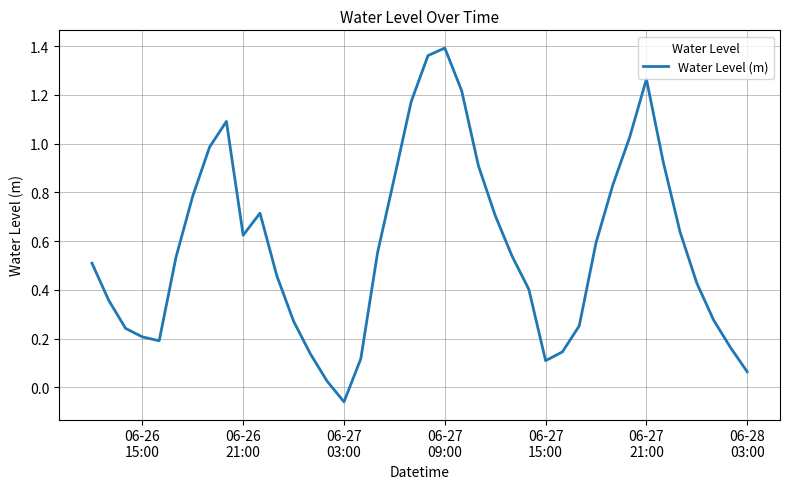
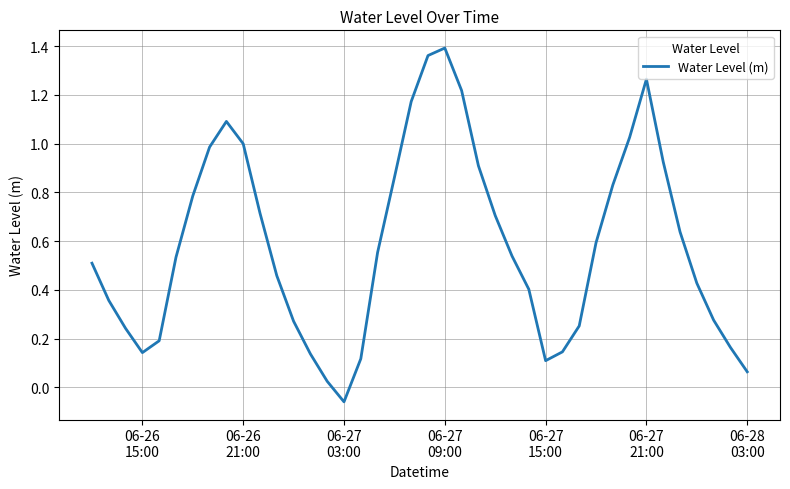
06-26 15:00: 0.21 -> 0.14
06-26 21:00: 0.62 -> 1.00
